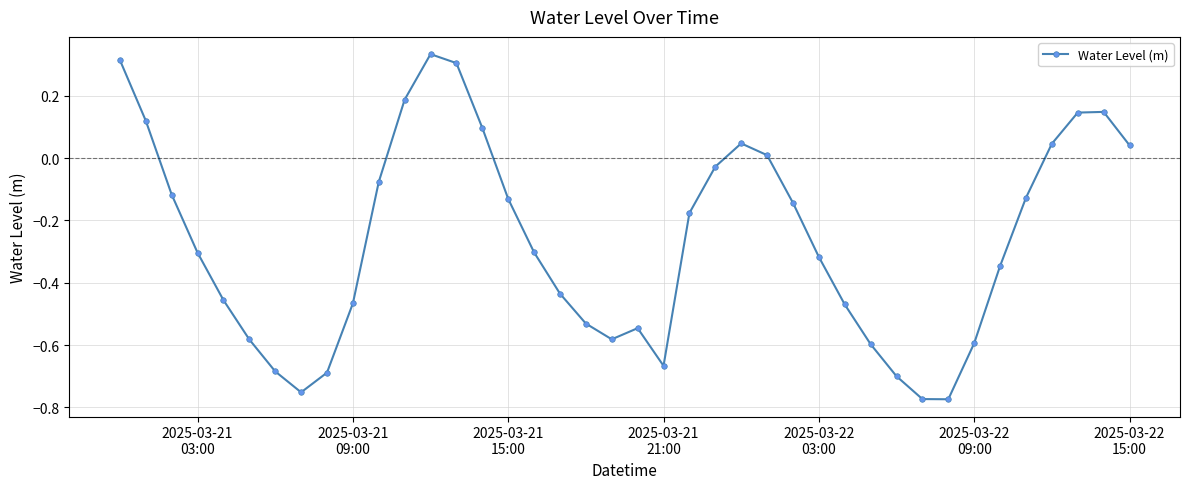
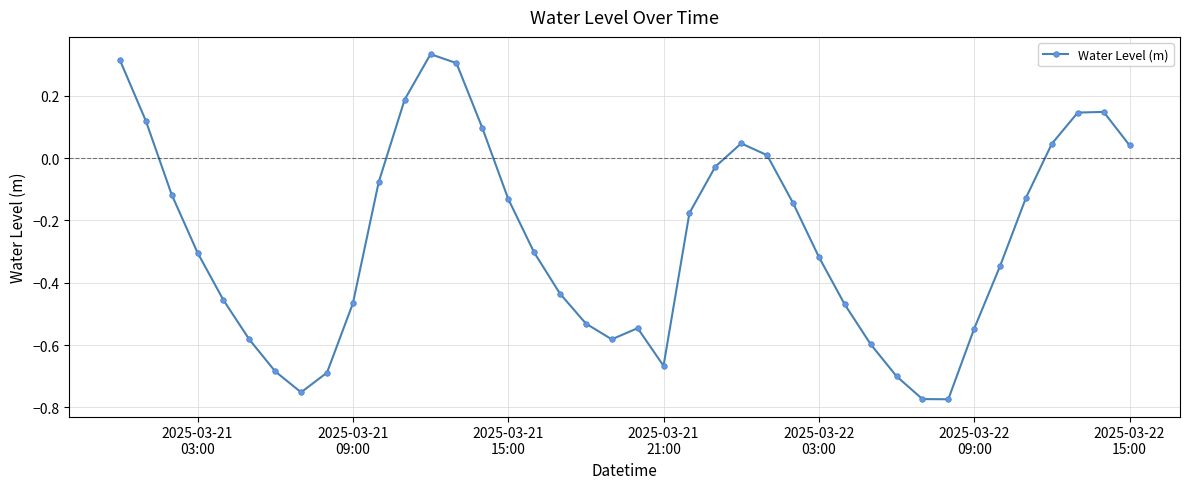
2025-03-22 09:00: -0.59 -> -0.55
